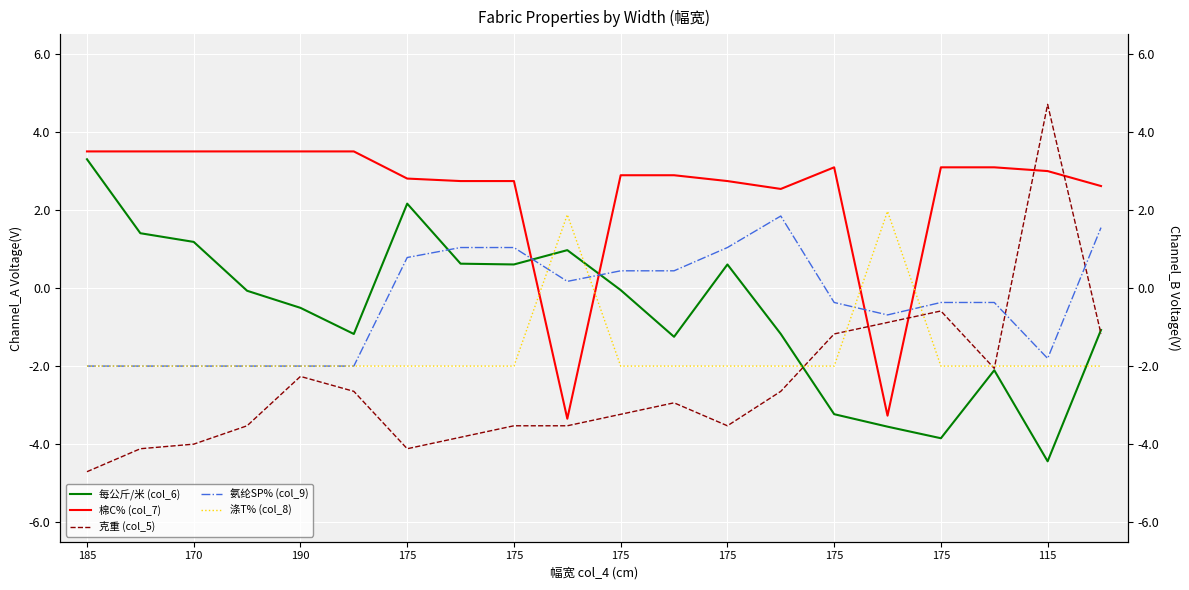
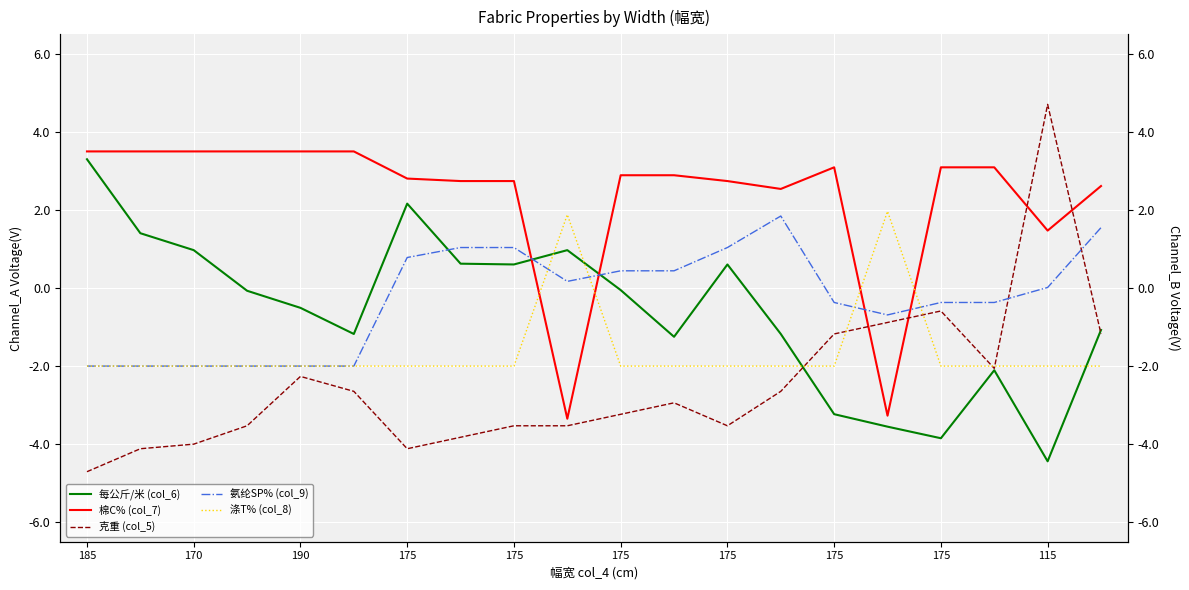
每公斤/米 (col_6), 170: 1.2 -> 1.0
棉C% (col_7), 115: 3.0 -> 1.5
氨纶SP% (col_9), 115: -1.8 -> 0.0
